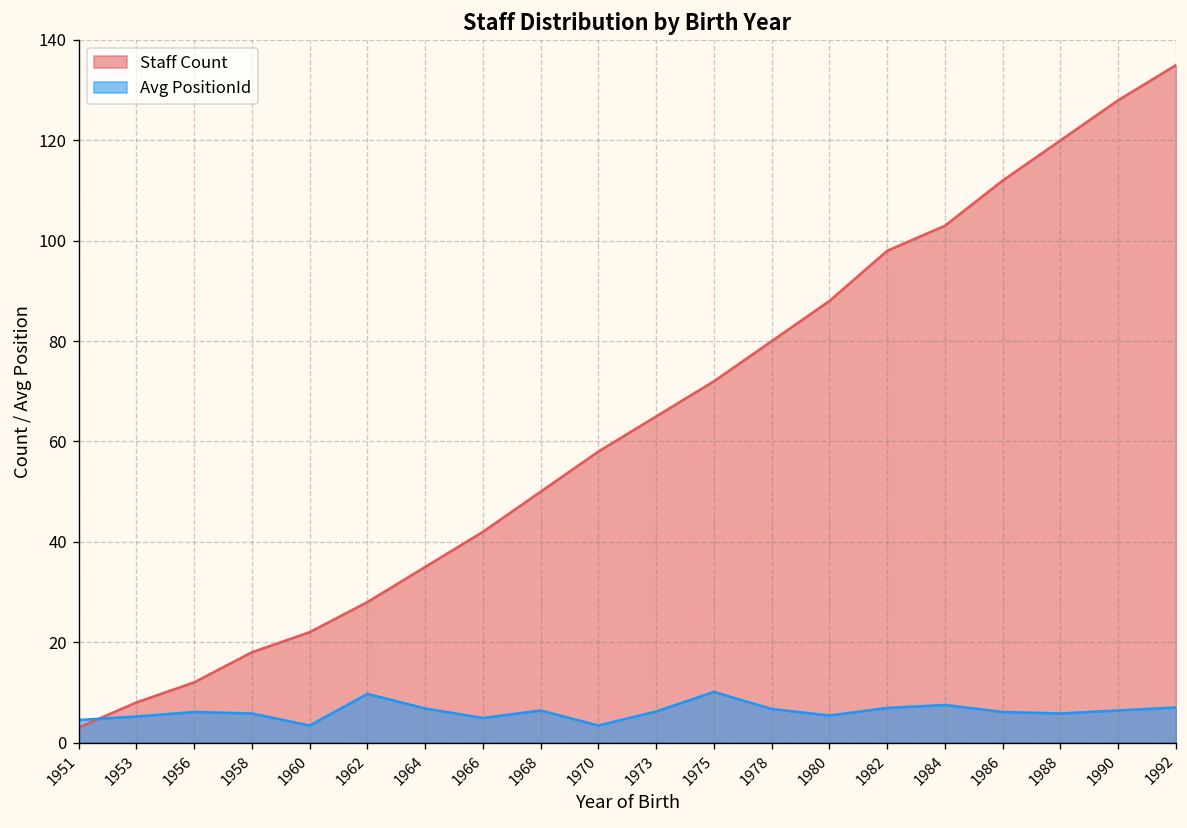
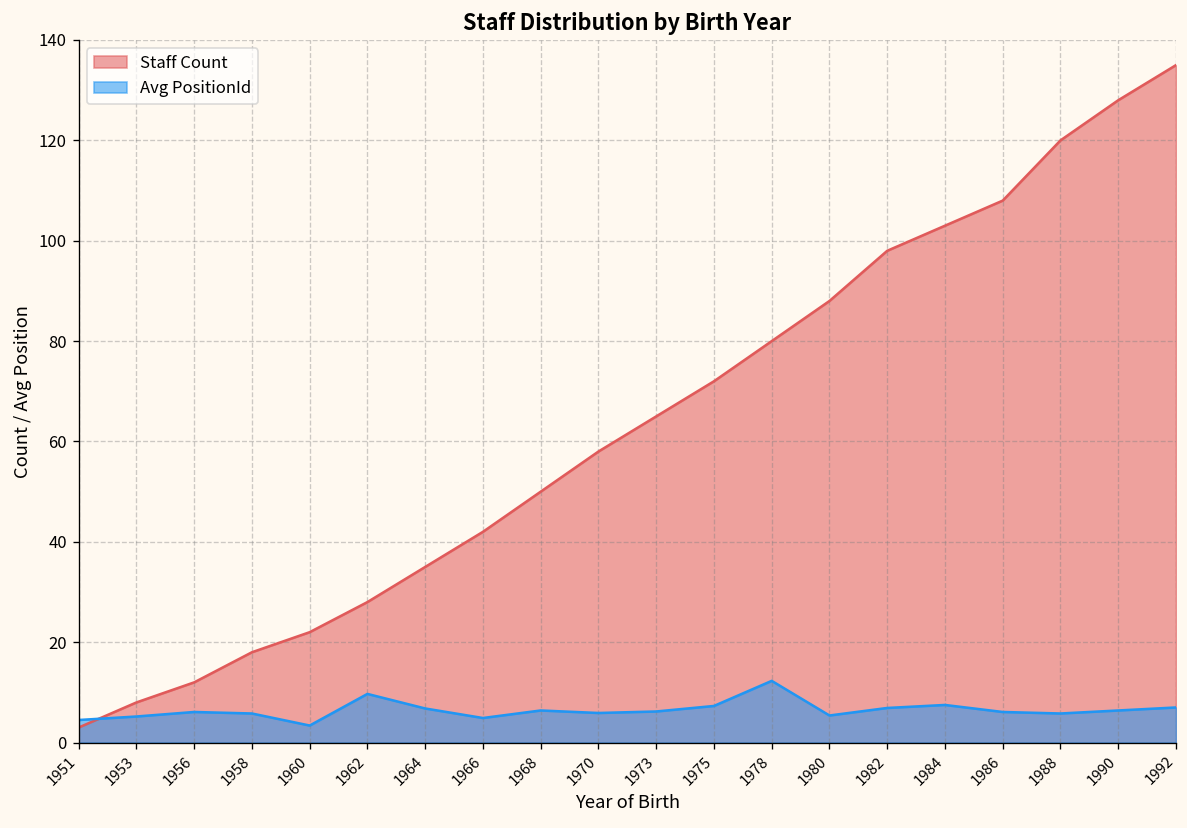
Avg PositionId, 1970: 3 -> 6
Avg PositionId, 1975: 10 -> 7
Avg PositionId, 1978: 7 -> 12
Staff Count, 1986: 112 -> 108
